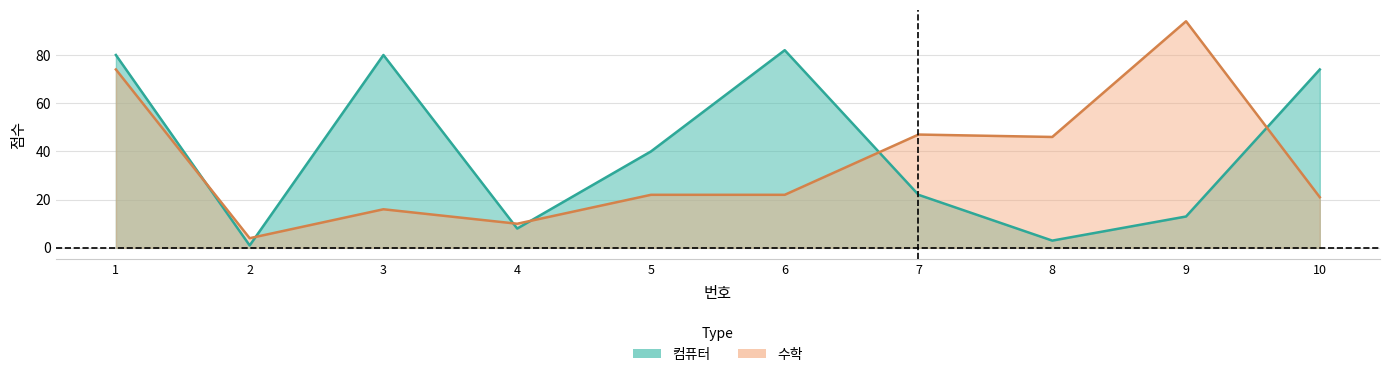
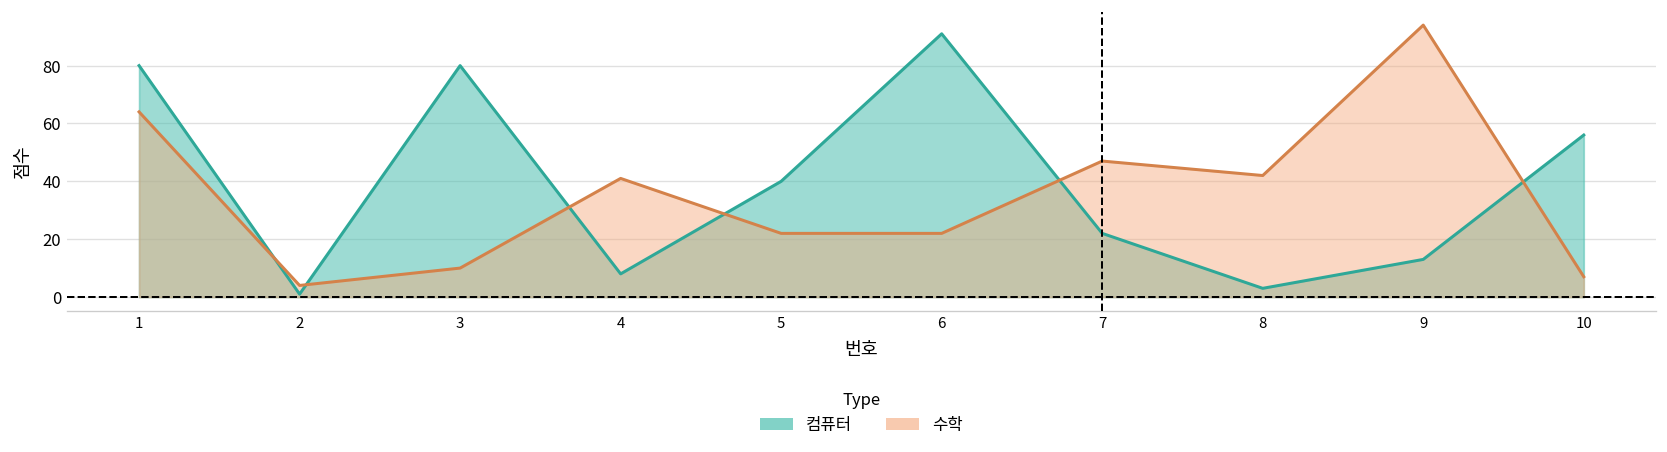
수학, 1: 74 -> 64
수학, 3: 16 -> 10
수학, 4: 10 -> 41
컴퓨터, 6: 82 -> 91
수학, 8: 46 -> 42
컴퓨터, 10: 74 -> 56
수학, 10: 21 -> 7
